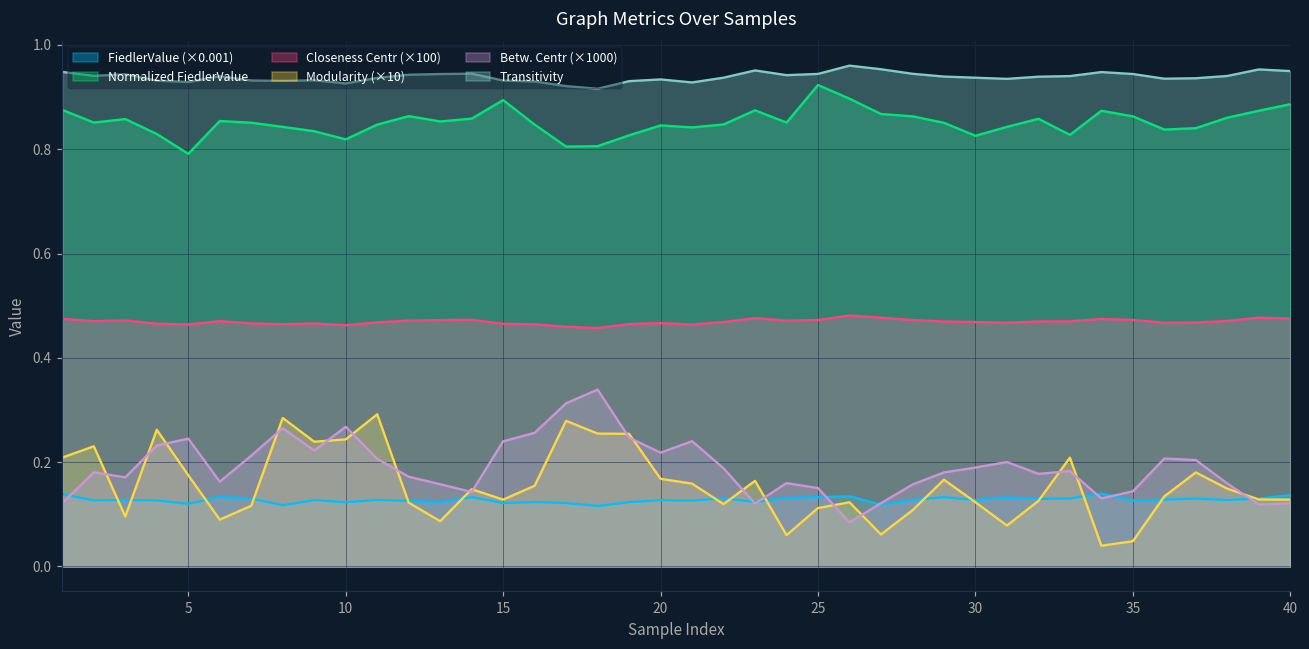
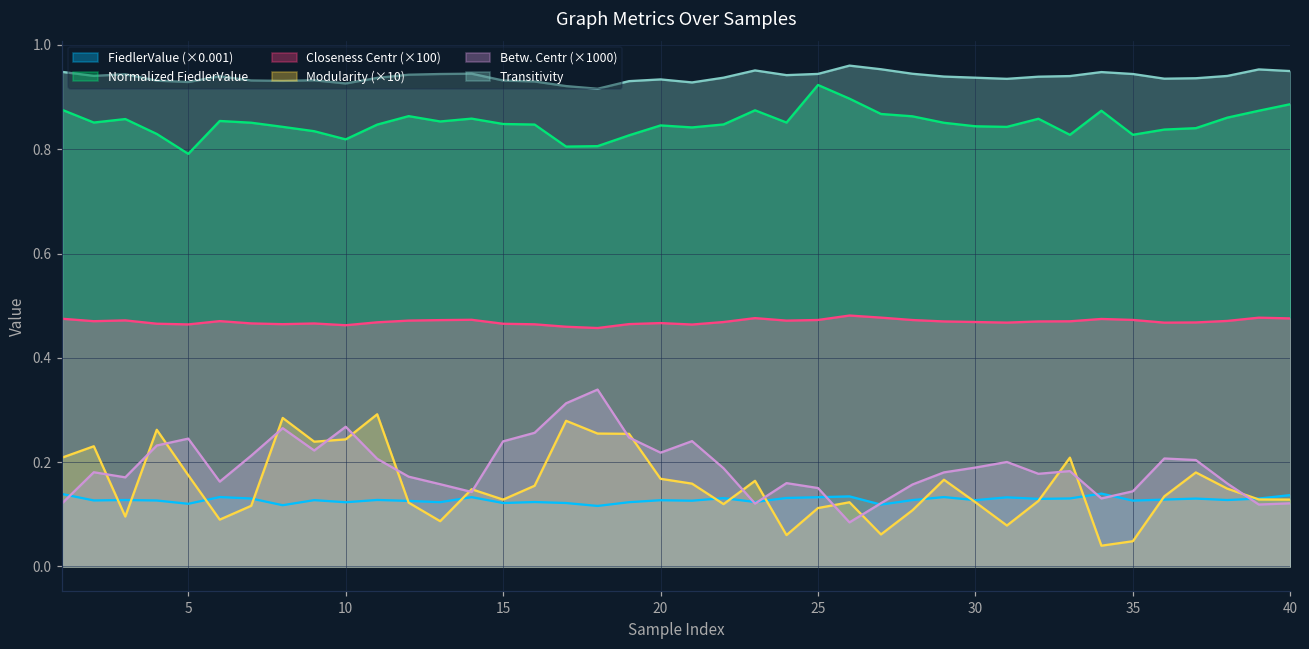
Normalized FiedlerValue, 15: 0.89 -> 0.85
Normalized FiedlerValue, 30: 0.83 -> 0.84
Normalized FiedlerValue, 35: 0.86 -> 0.83
